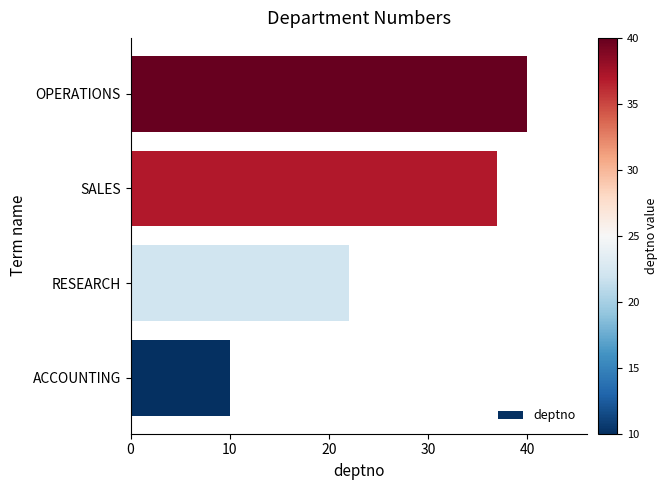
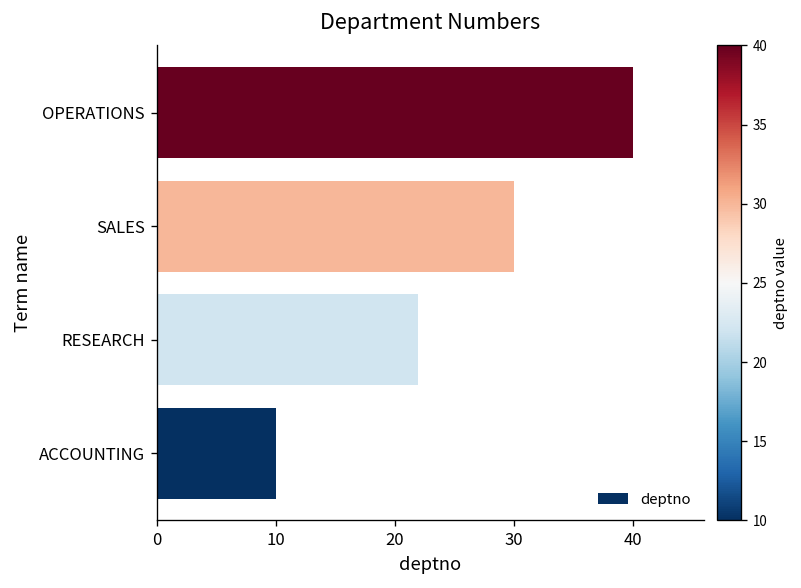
SALES: 37 -> 30
